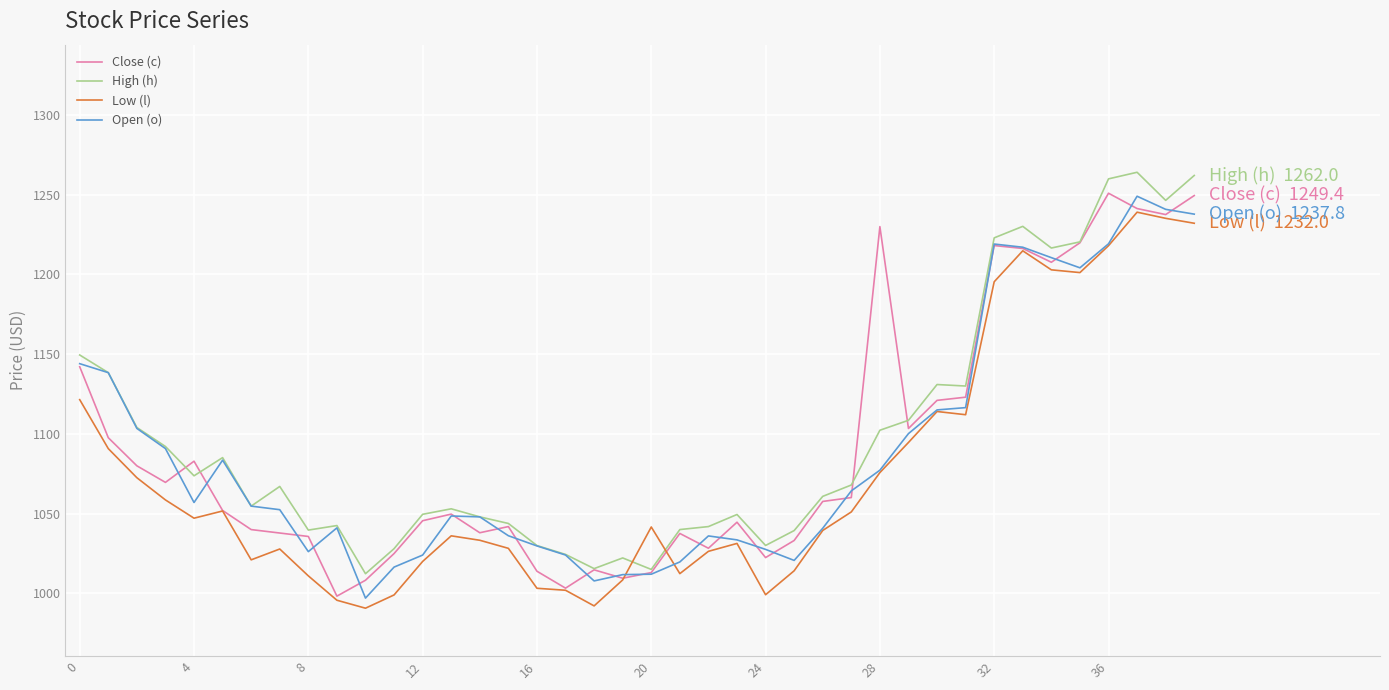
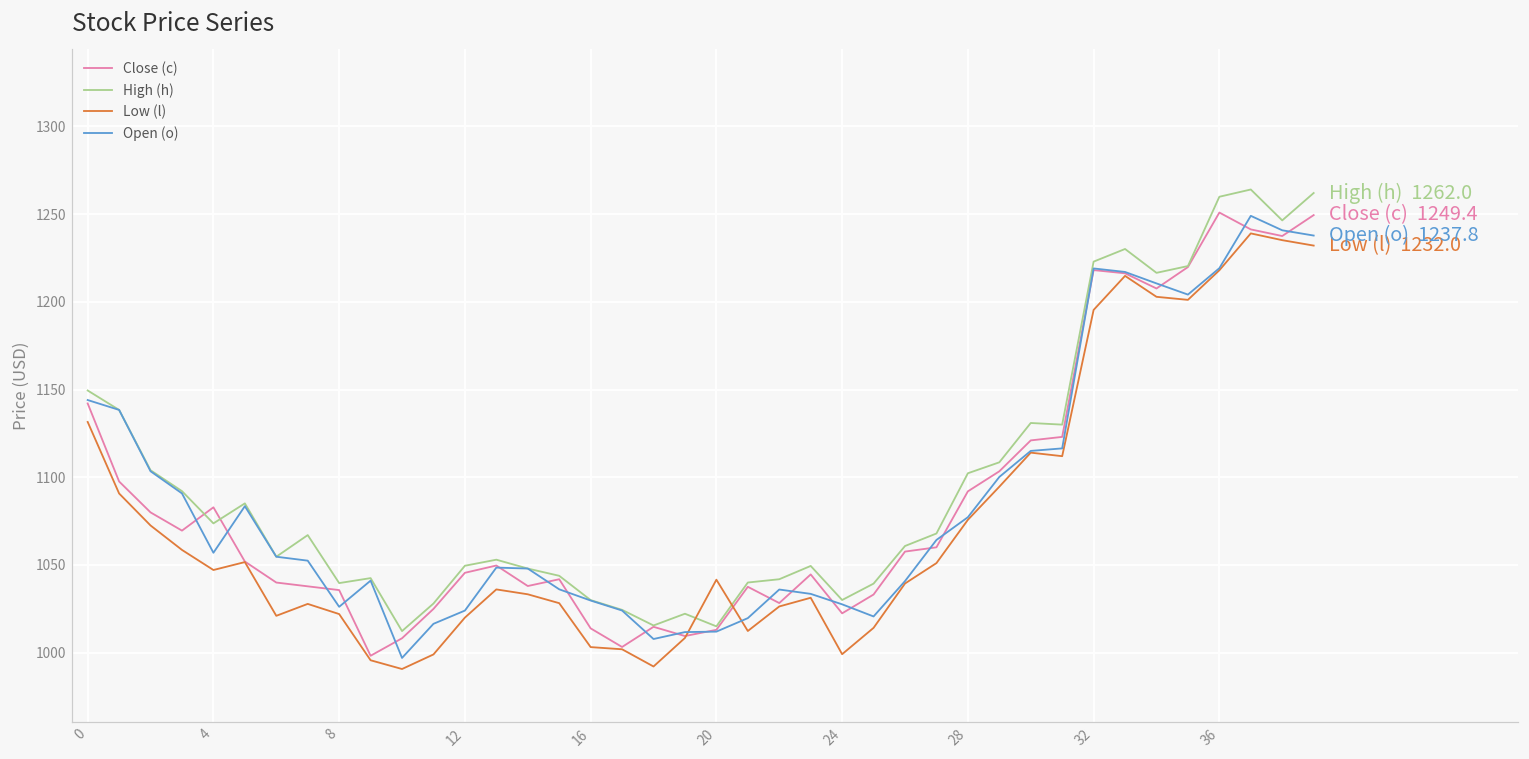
Low (l), 0: 1121 -> 1132
Low (l), 8: 1011 -> 1022
Close (c), 28: 1230 -> 1092
